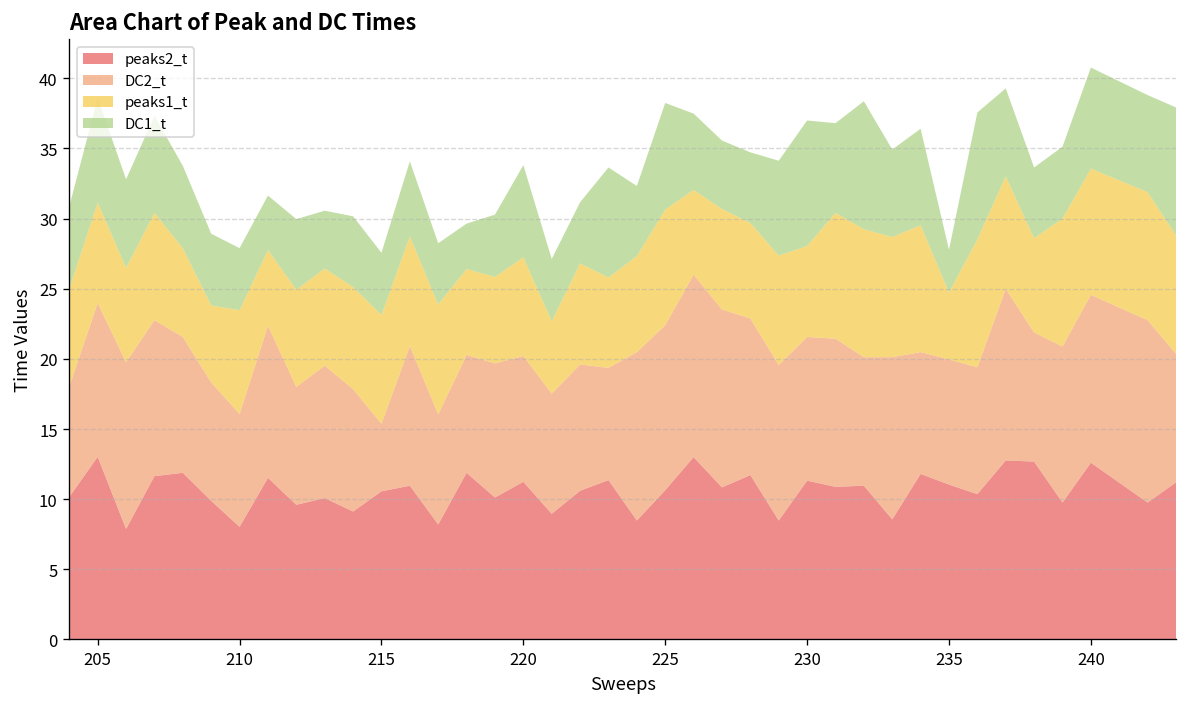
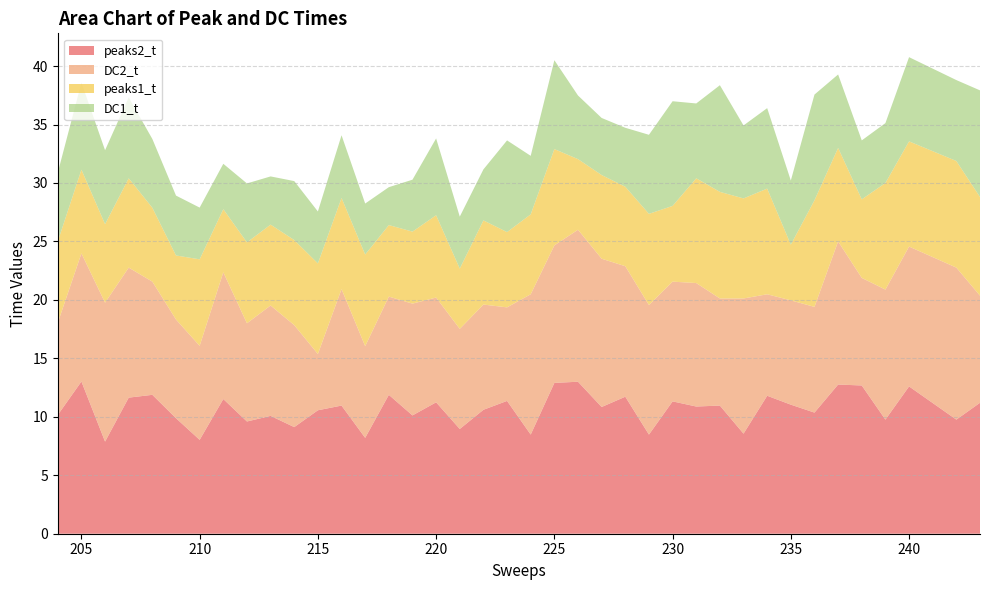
peaks2_t, 225: 10.6 -> 12.9
DC1_t, 235: 3.1 -> 5.5
